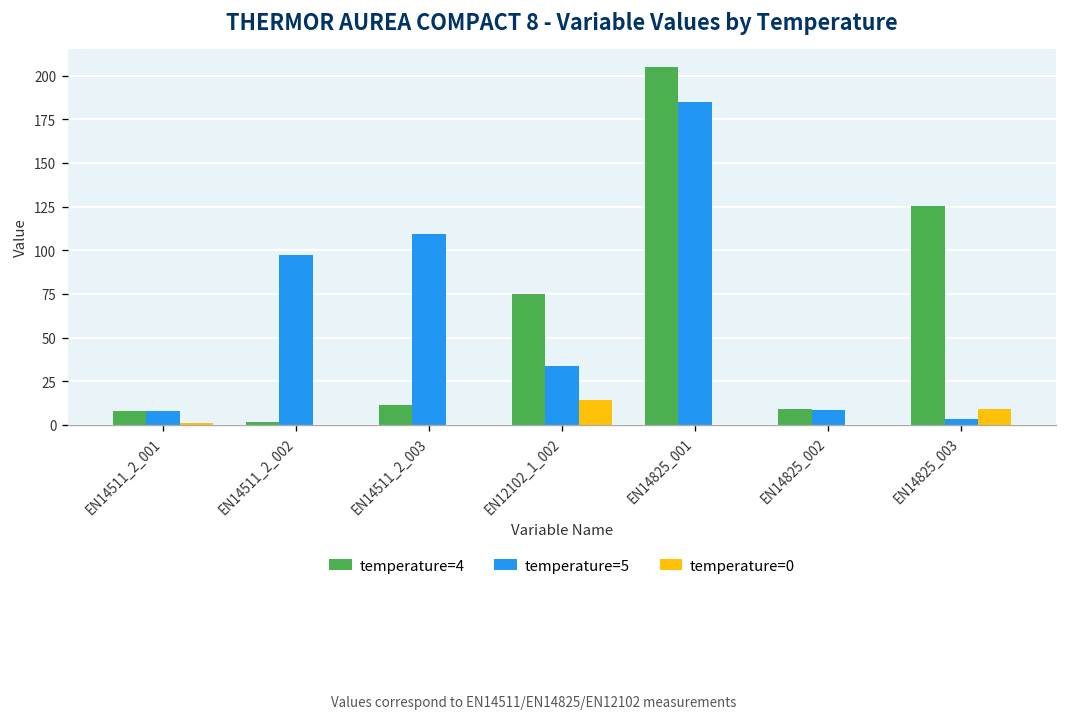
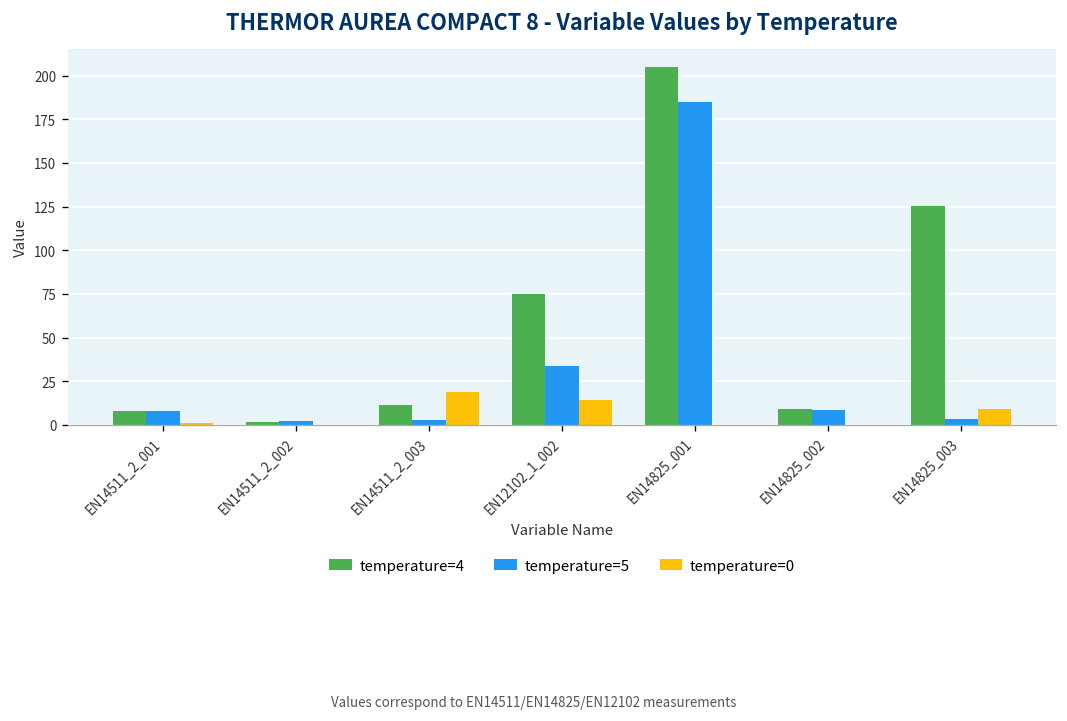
temperature=5, EN14511_2_002: 97 -> 3
temperature=5, EN14511_2_003: 110 -> 3
temperature=0, EN14511_2_003: 0 -> 19
